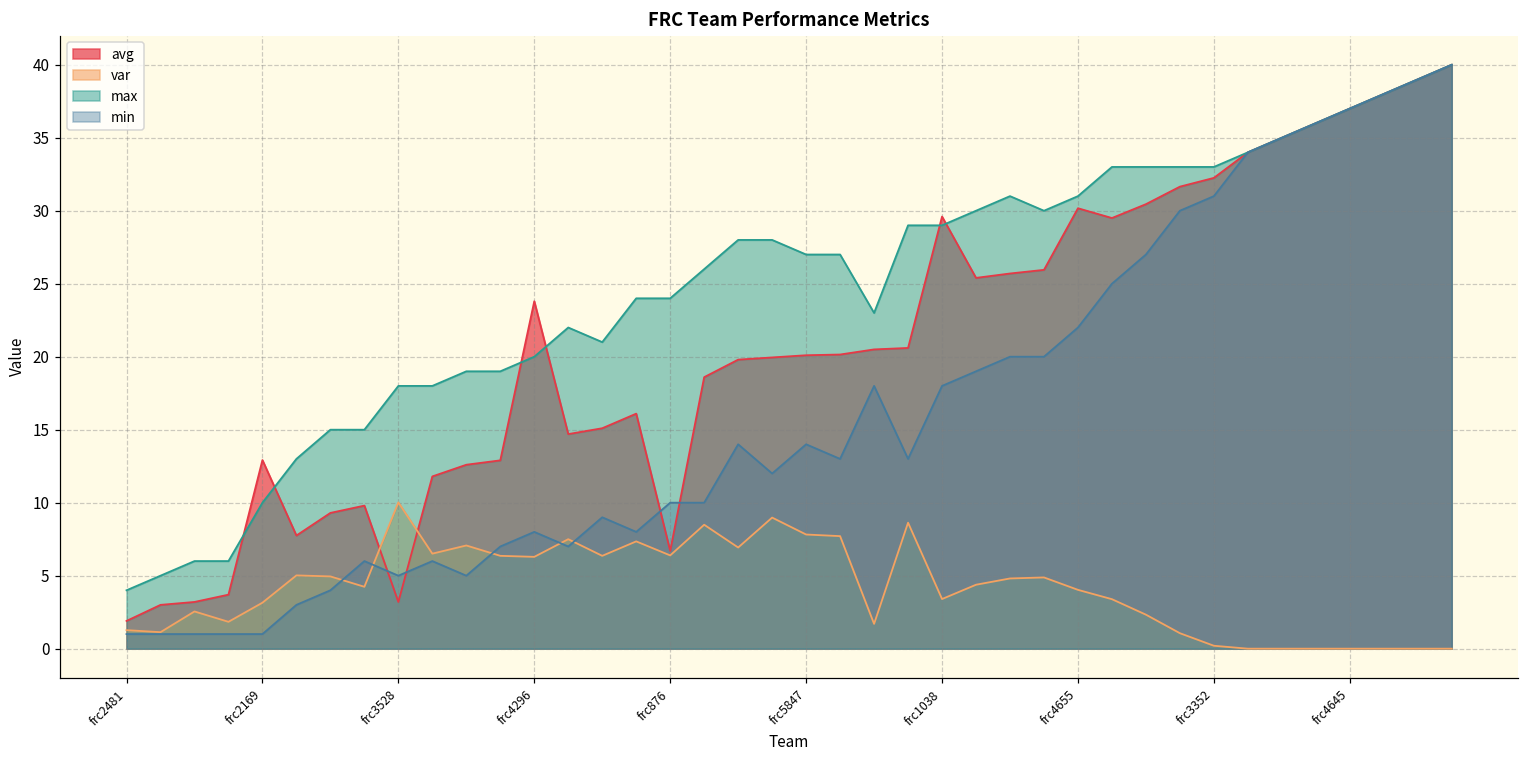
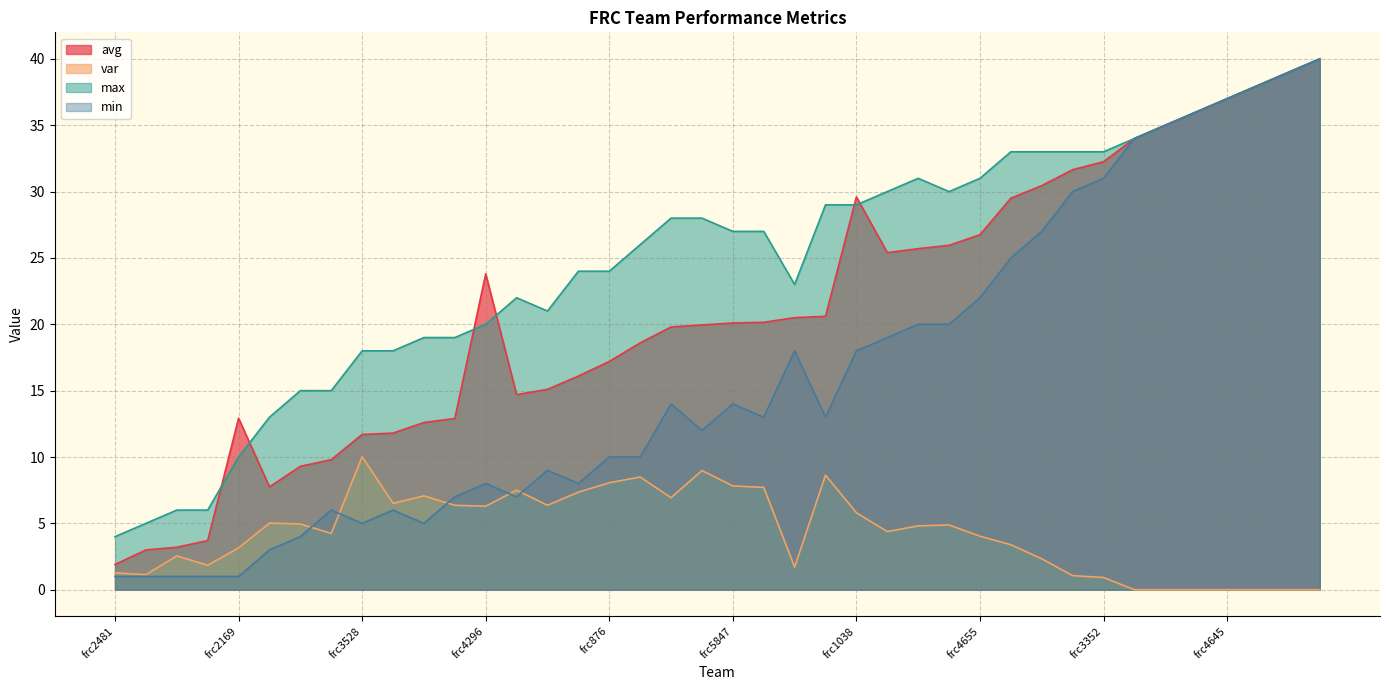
avg, frc3528: 3.2 -> 11.7
avg, frc876: 6.7 -> 17.2
var, frc876: 6.4 -> 8.1
var, frc1038: 3.4 -> 5.8
avg, frc4655: 30.2 -> 26.8
var, frc3352: 0.2 -> 0.9
